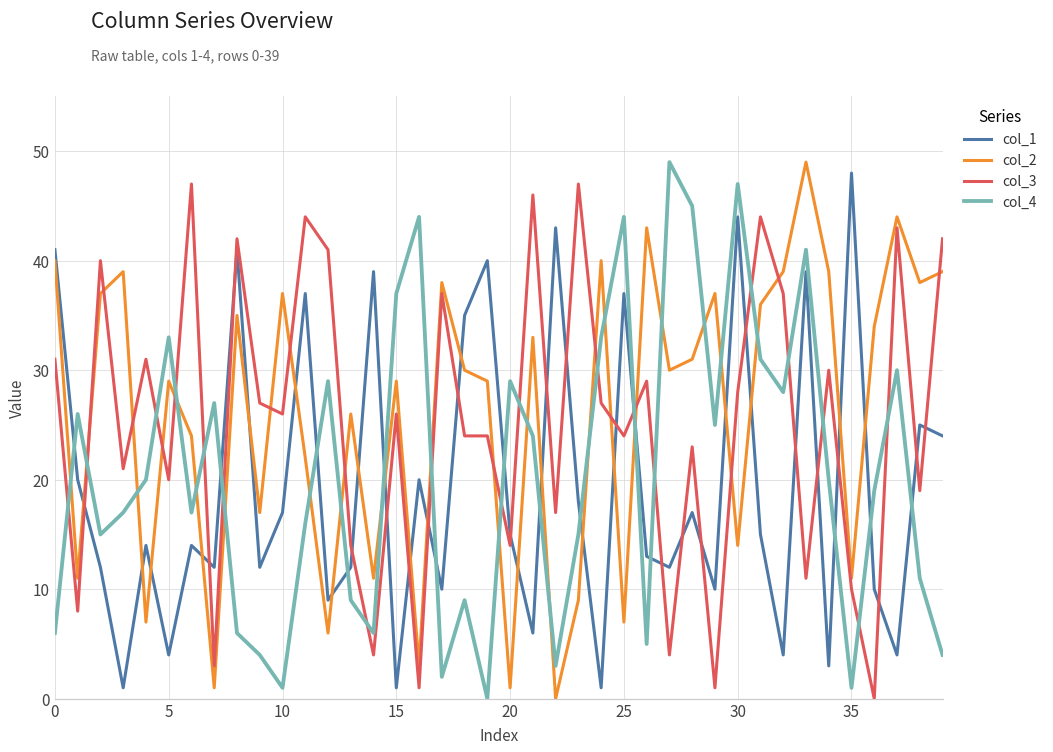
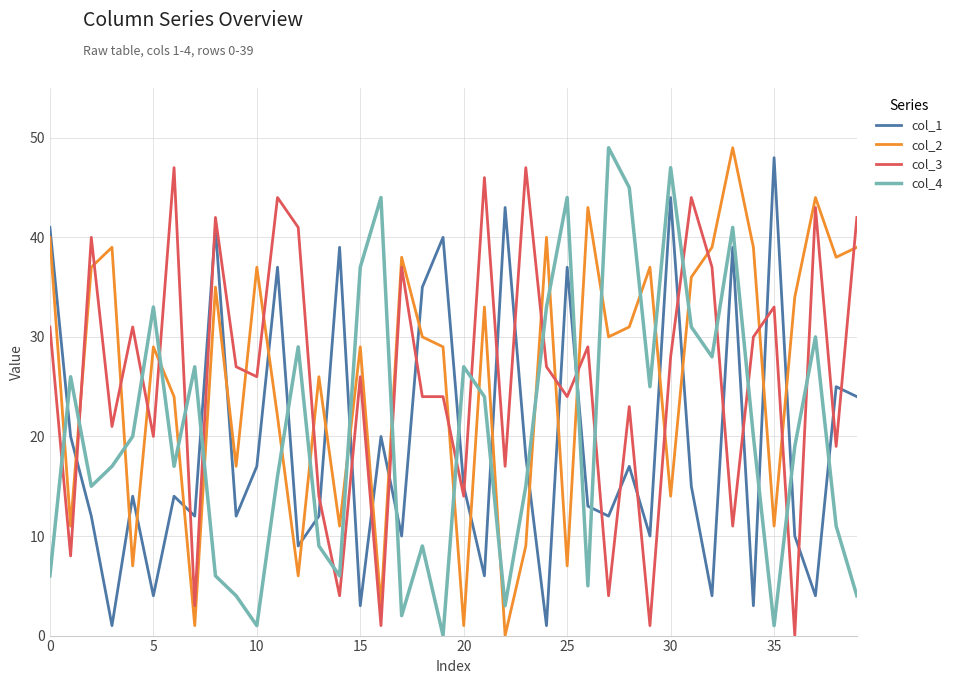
col_1, 15: 1 -> 3
col_4, 20: 29 -> 27
col_3, 35: 10 -> 33
